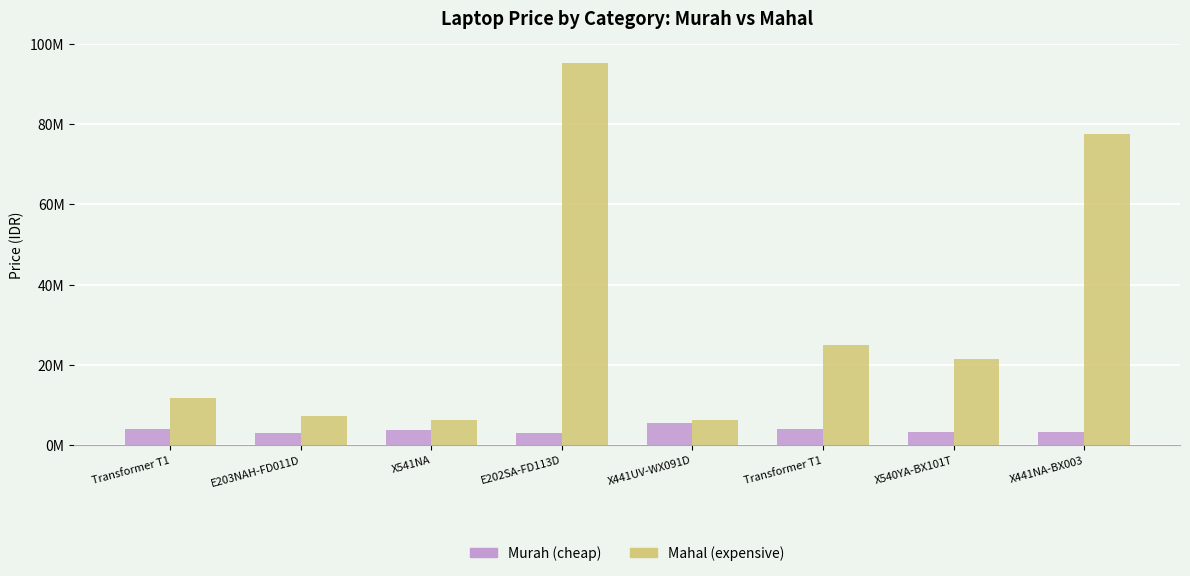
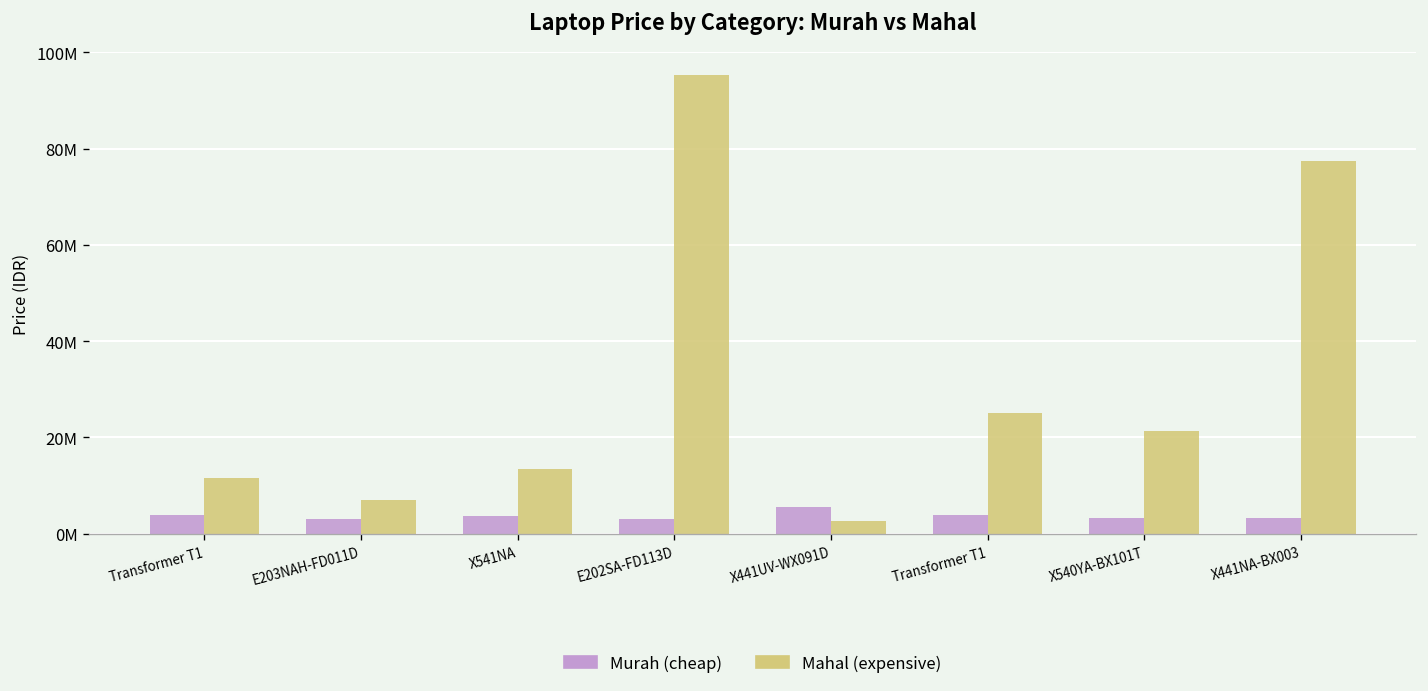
Mahal (expensive), X541NA: 6000000 -> 14000000
Mahal (expensive), X441UV-WX091D: 6000000 -> 3000000
